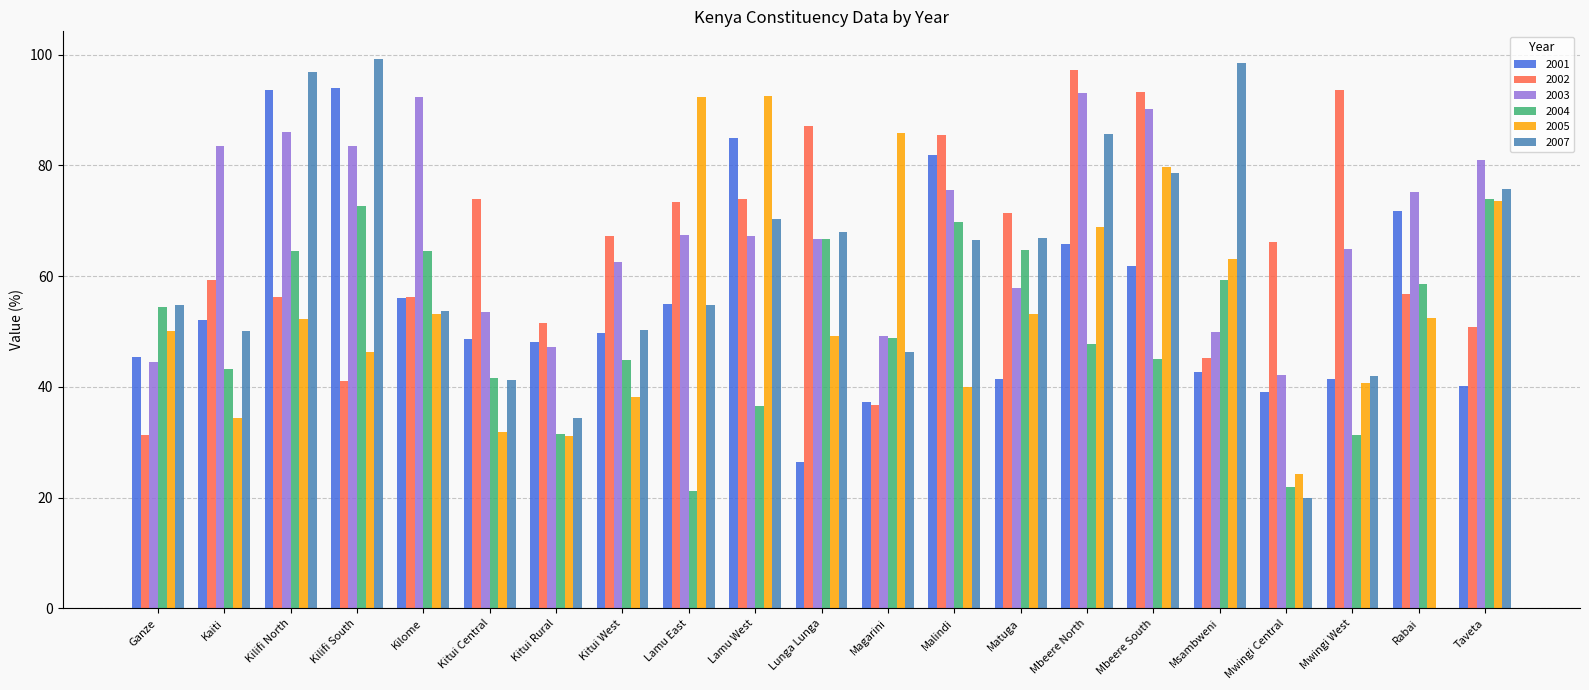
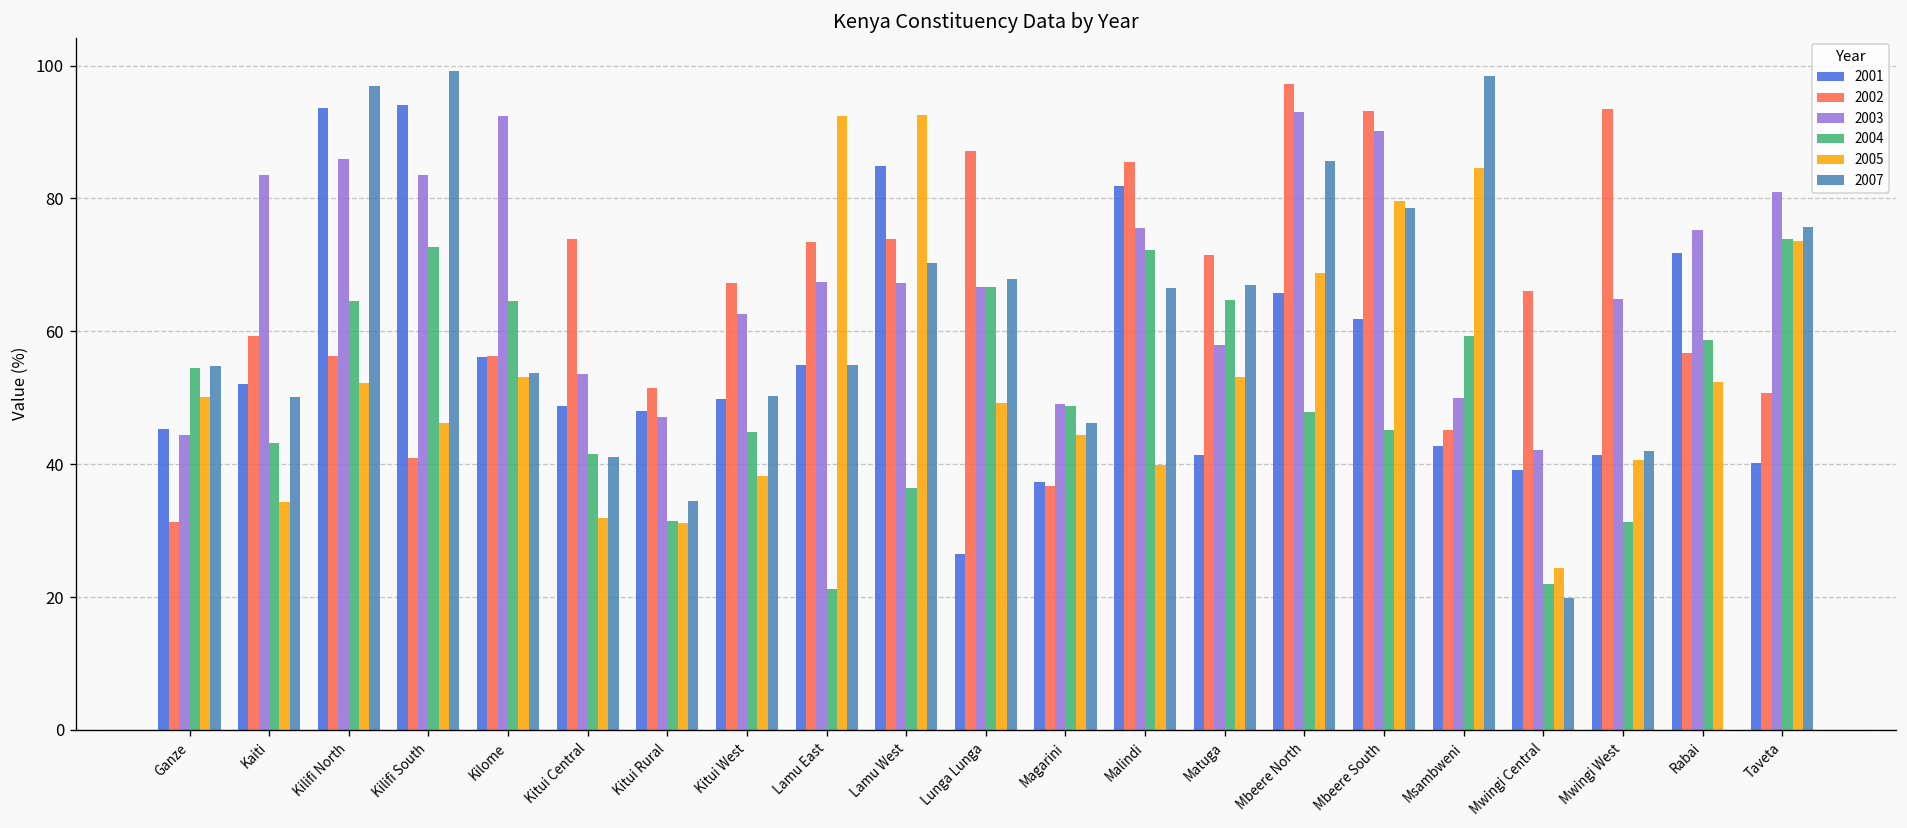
2005, Magarini: 86 -> 44
2004, Malindi: 70 -> 72
2005, Msambweni: 63 -> 85
